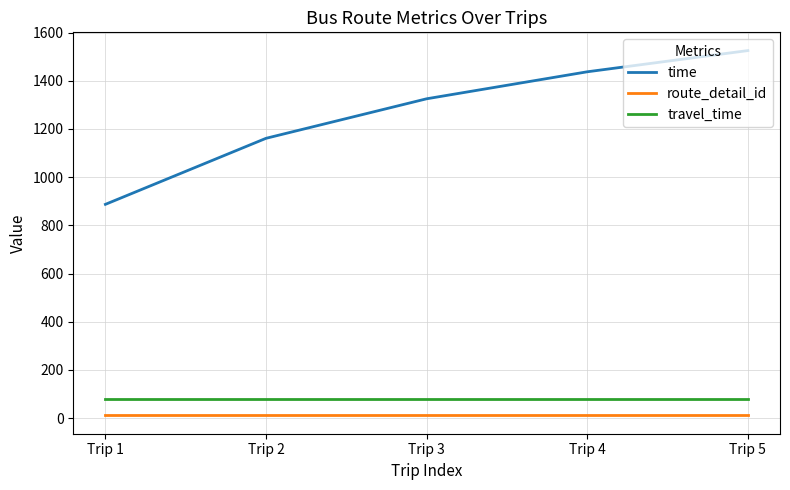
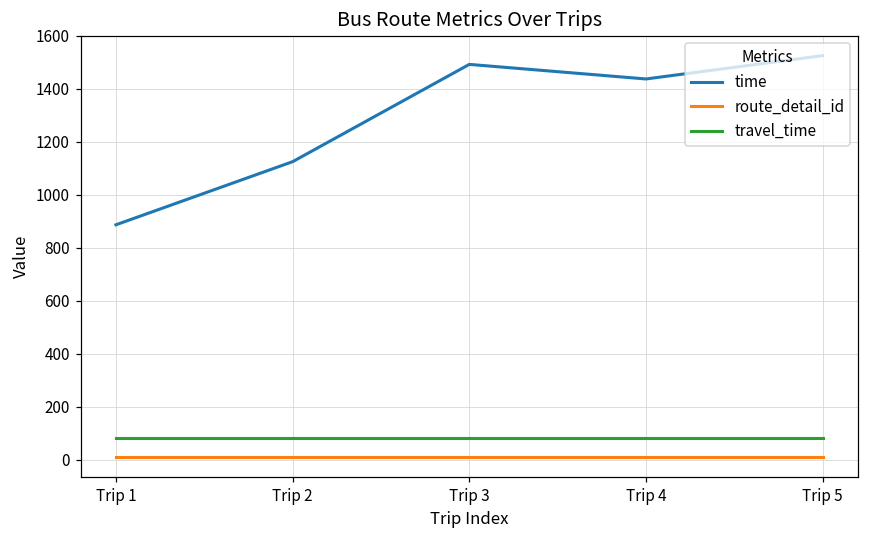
time, Trip 2: 1160 -> 1130
time, Trip 3: 1330 -> 1490
